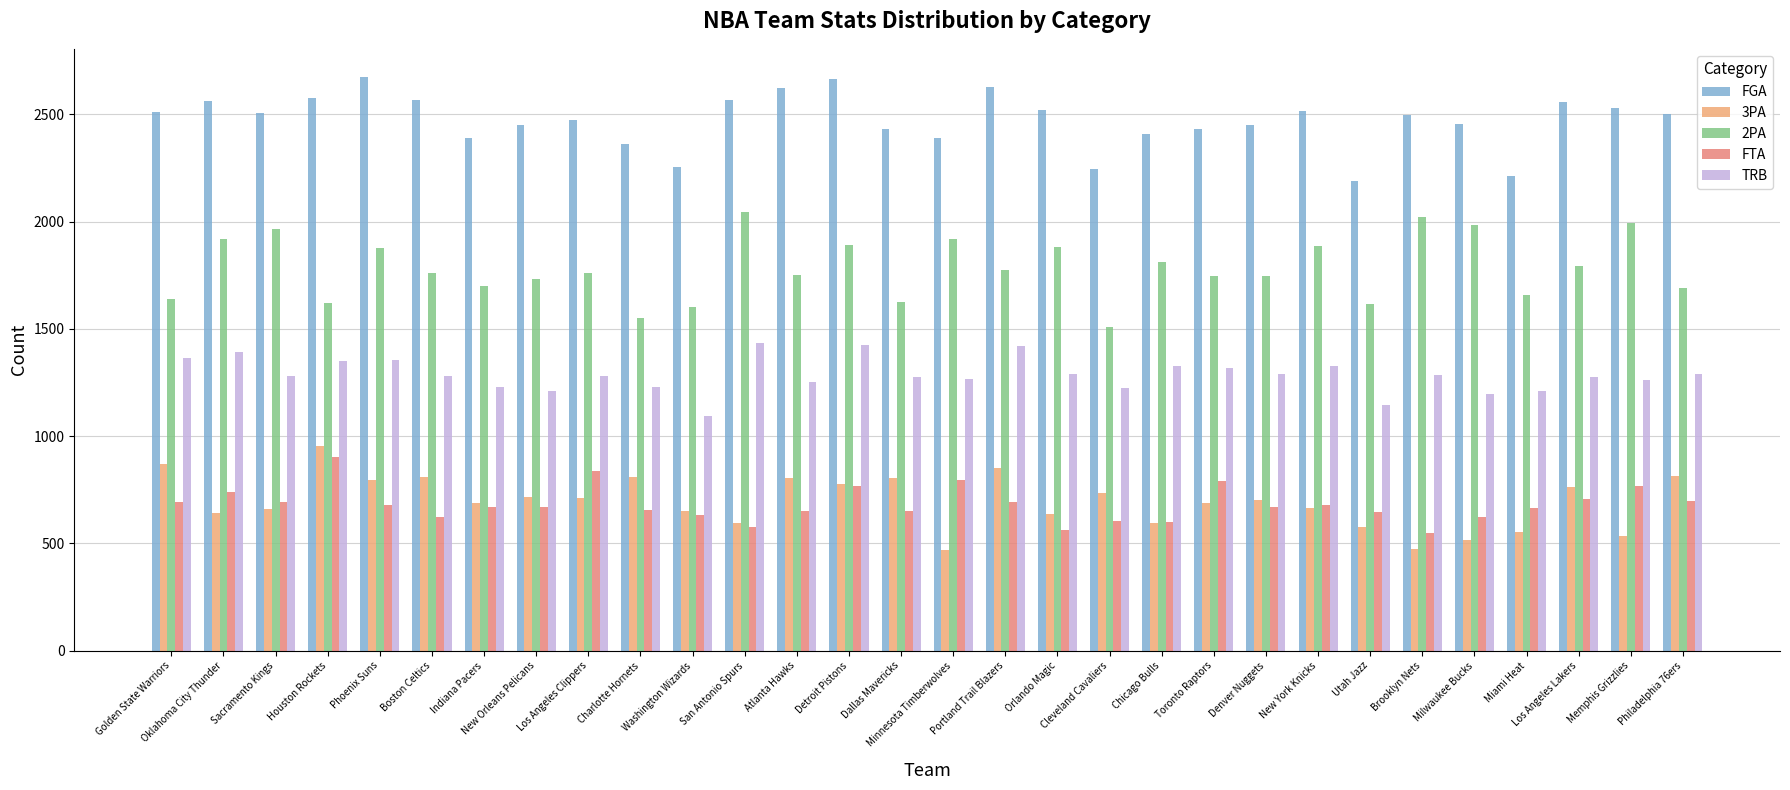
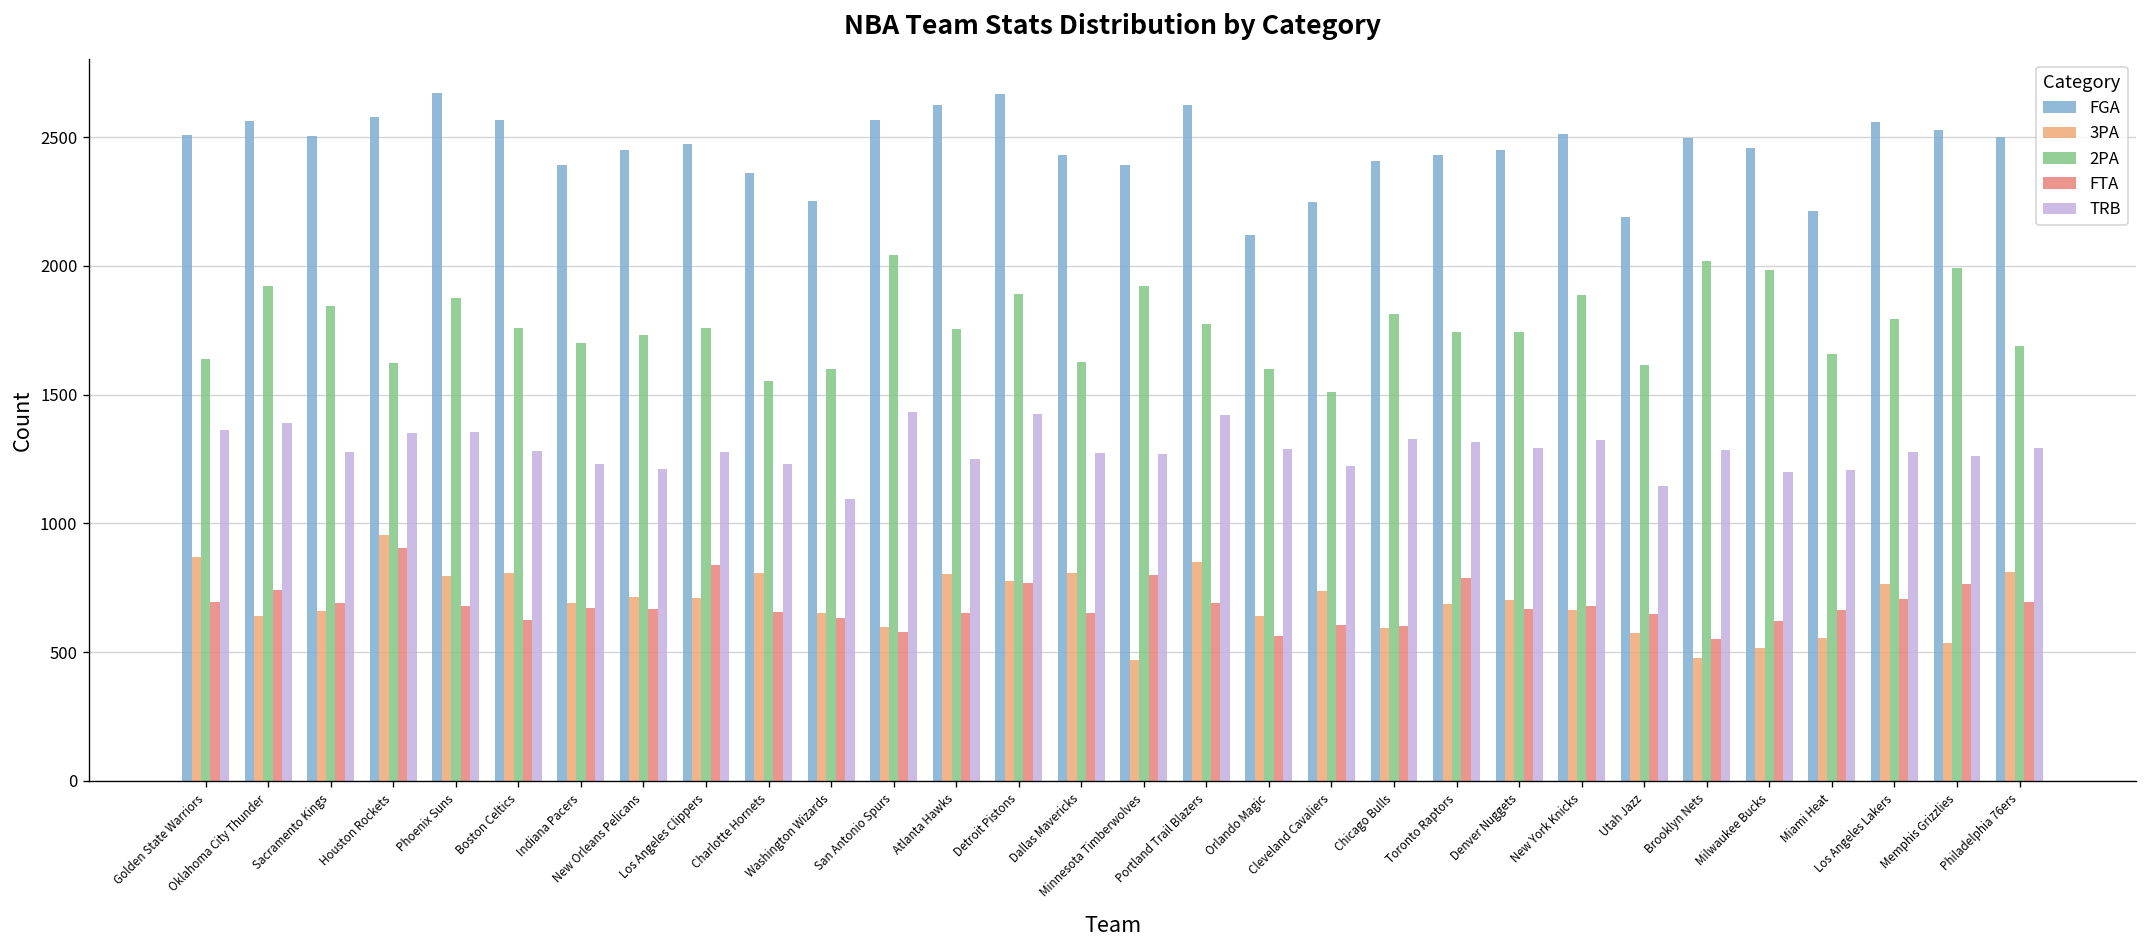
2PA, Sacramento Kings: 1970 -> 1840
FGA, Orlando Magic: 2520 -> 2120
2PA, Orlando Magic: 1880 -> 1600
